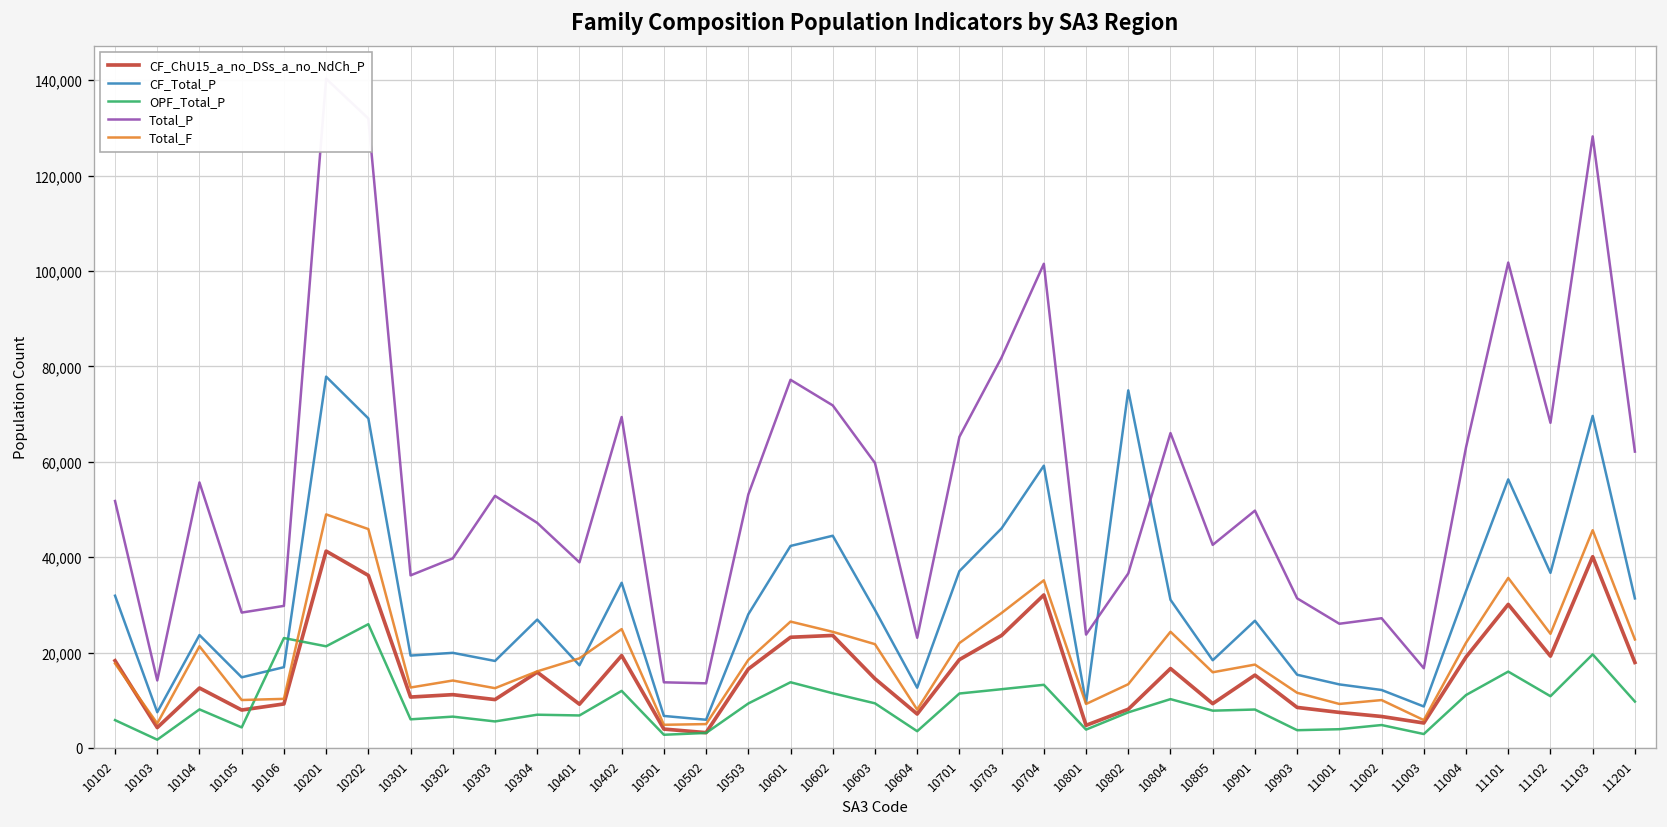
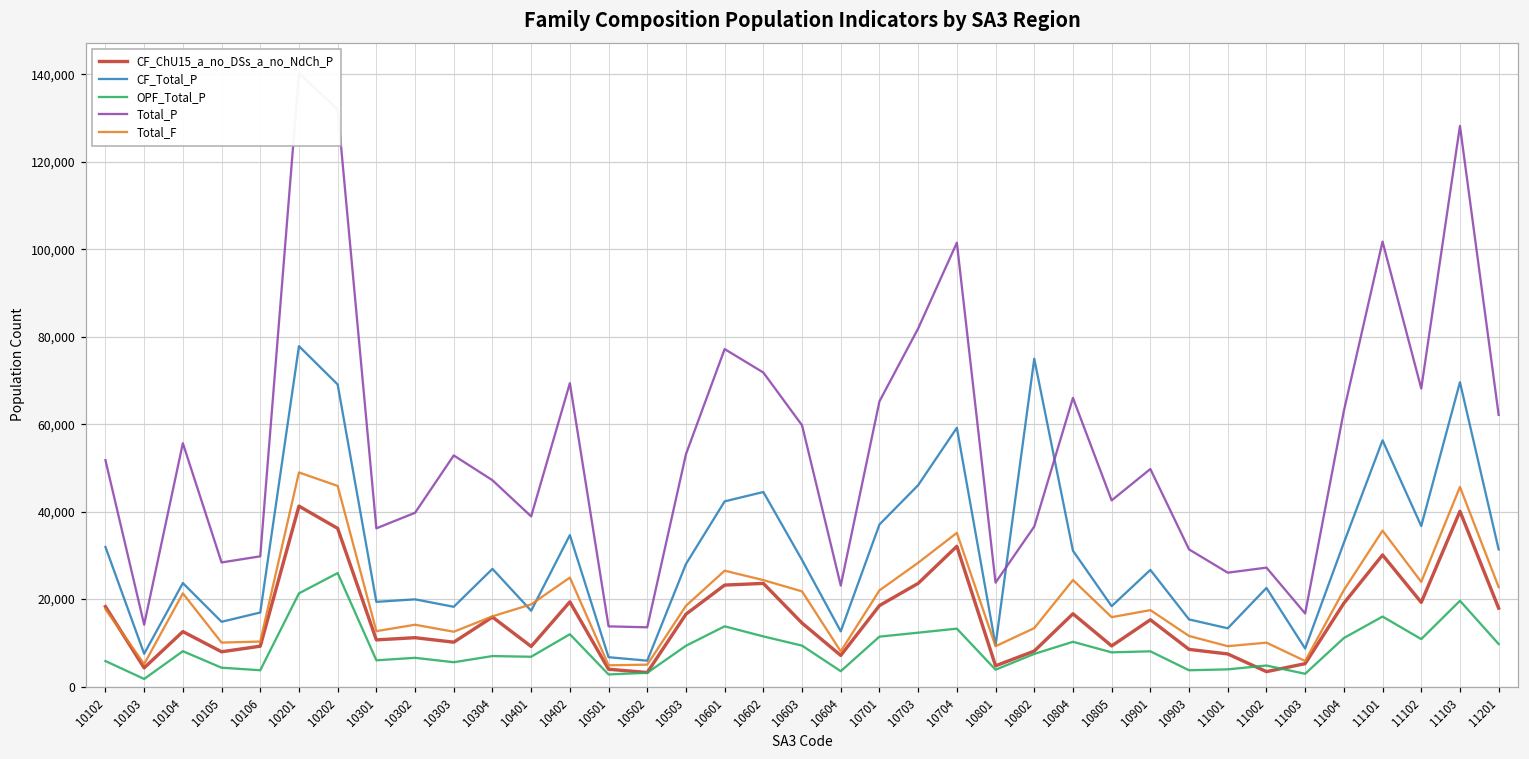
OPF_Total_P, 10106: 23,000 -> 4,000
CF_ChU15_a_no_DSs_a_no_NdCh_P, 11002: 7,000 -> 3,000
CF_Total_P, 11002: 12,000 -> 23,000
